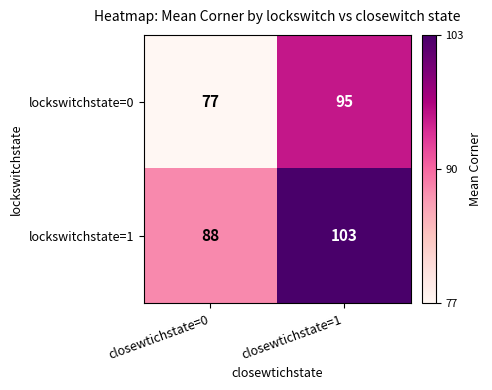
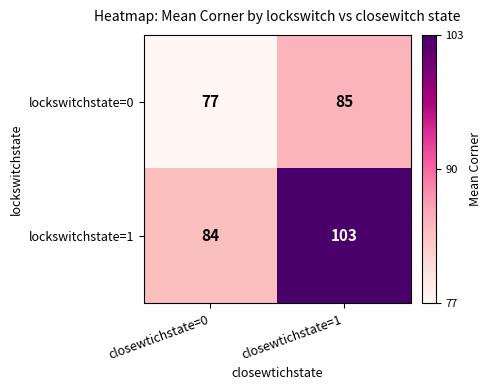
lockswitchstate=0, closewtichstate=1: 95 -> 85
lockswitchstate=1, closewtichstate=0: 88 -> 84
